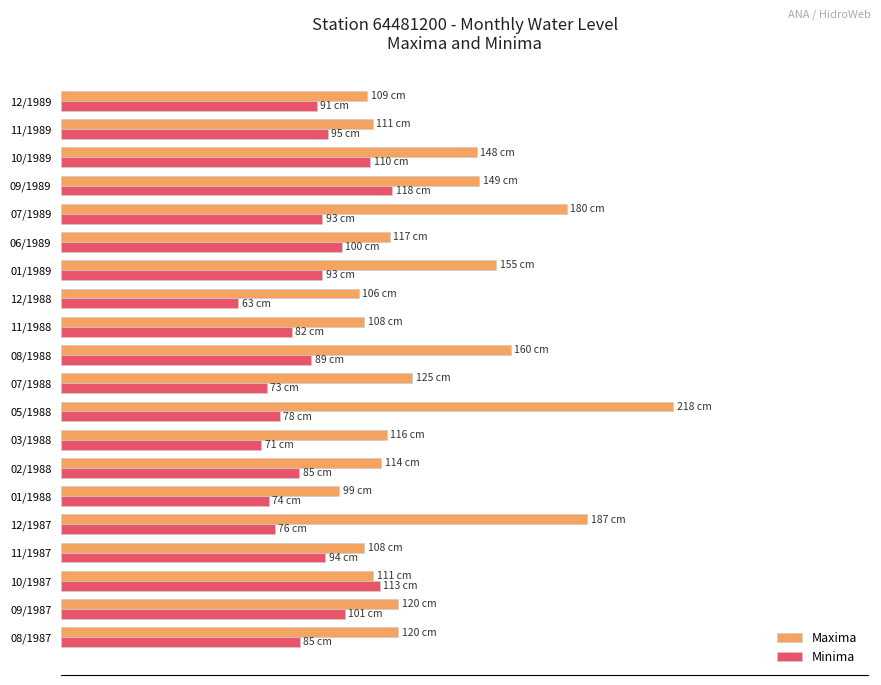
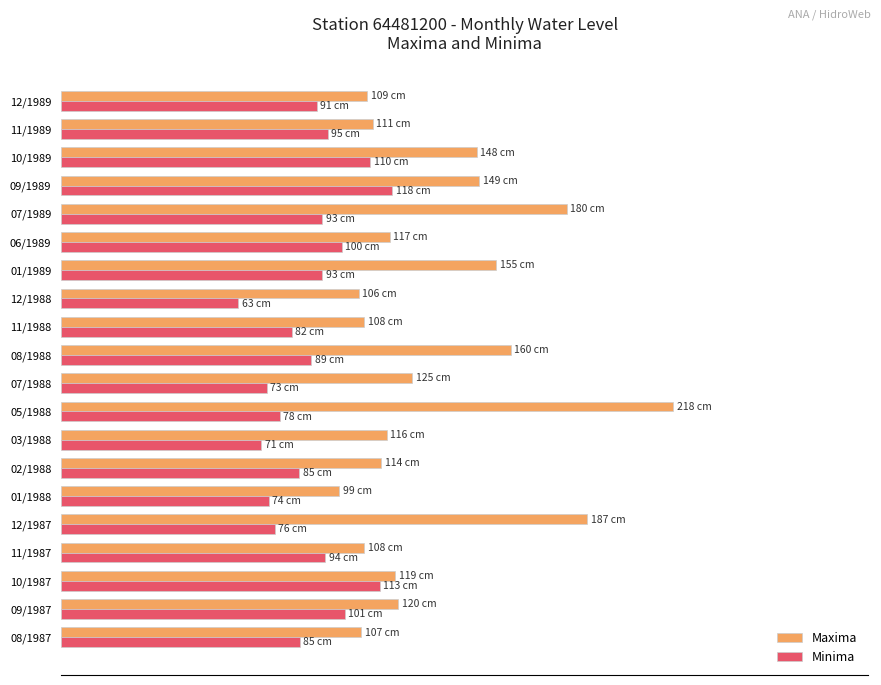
Maxima, 10/1987: 111 -> 119
Maxima, 08/1987: 120 -> 107
